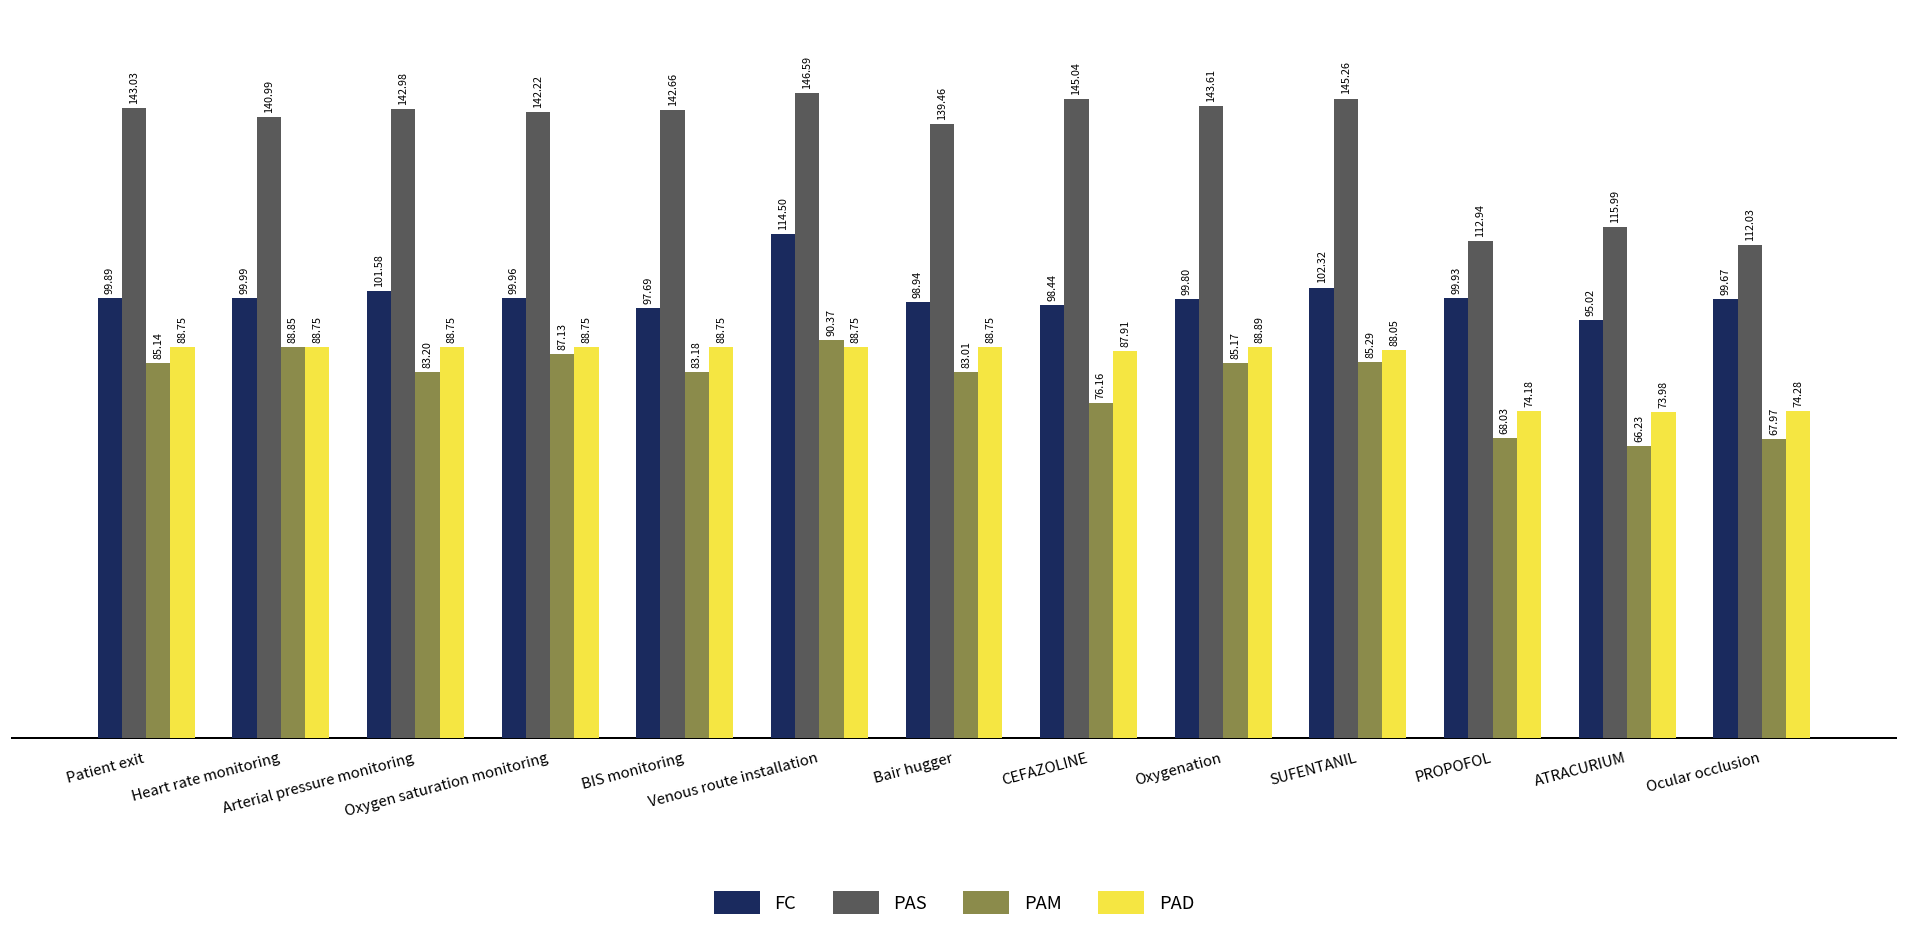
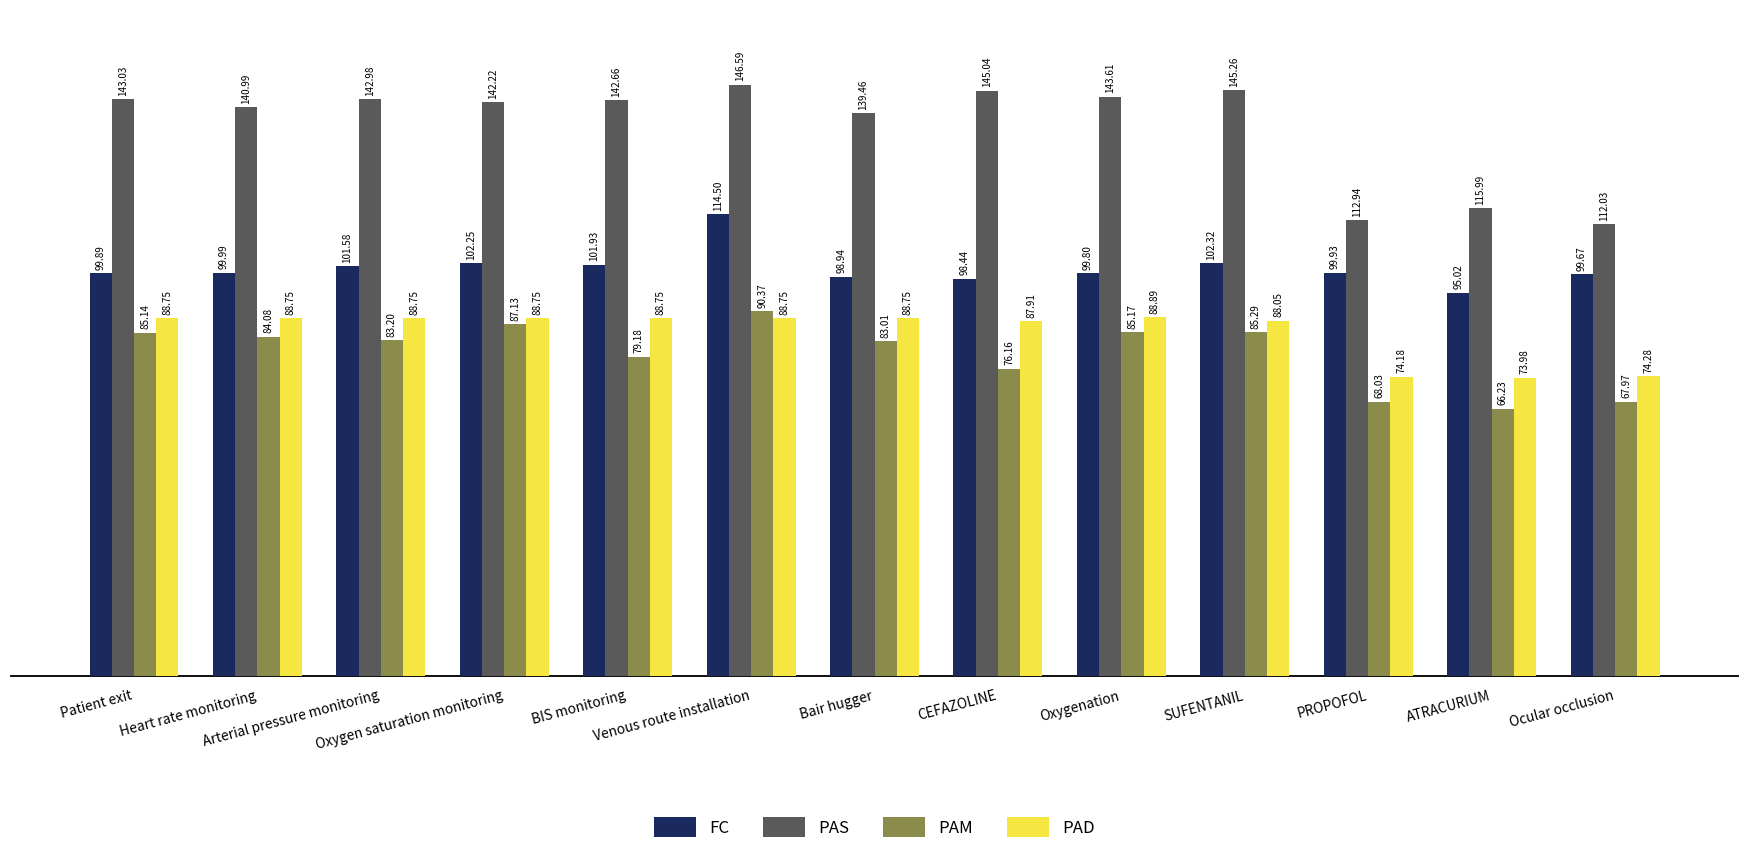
PAM, Heart rate monitoring: 88.85 -> 84.08
FC, Oxygen saturation monitoring: 99.96 -> 102.25
FC, BIS monitoring: 97.69 -> 101.93
PAM, BIS monitoring: 83.18 -> 79.18
